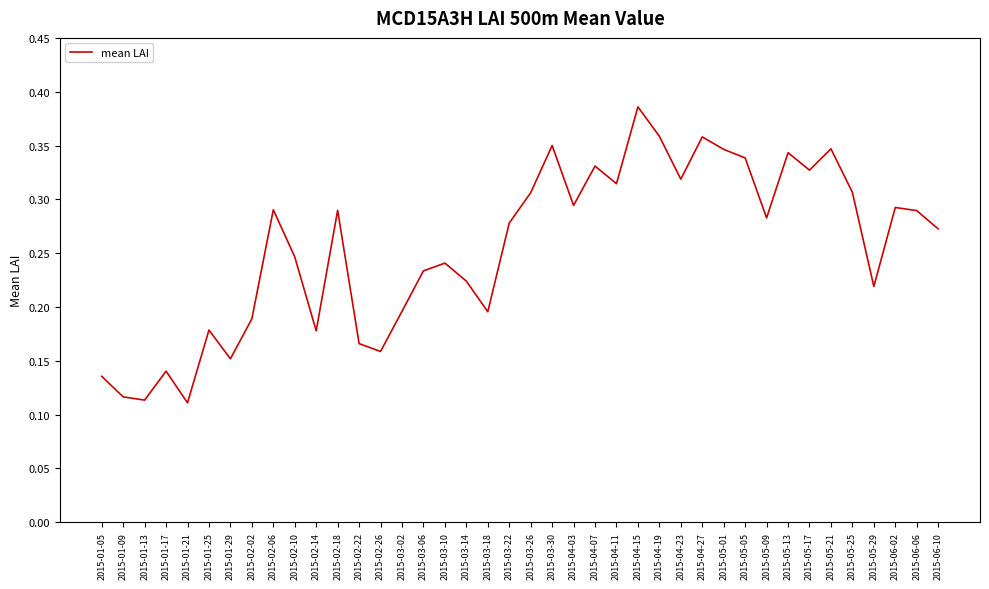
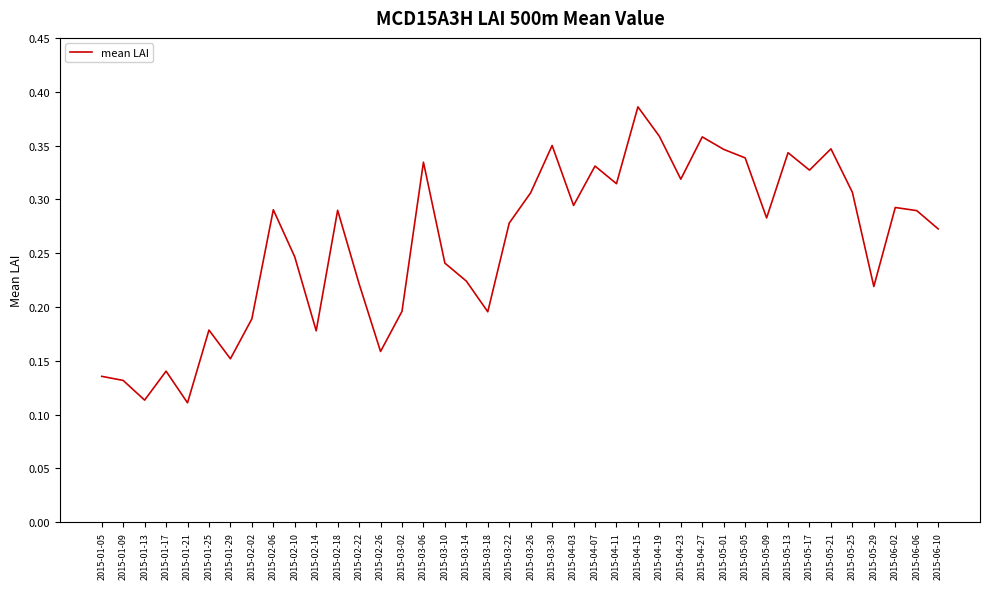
2015-01-09: 0.116 -> 0.132
2015-02-22: 0.166 -> 0.222
2015-03-06: 0.234 -> 0.335
